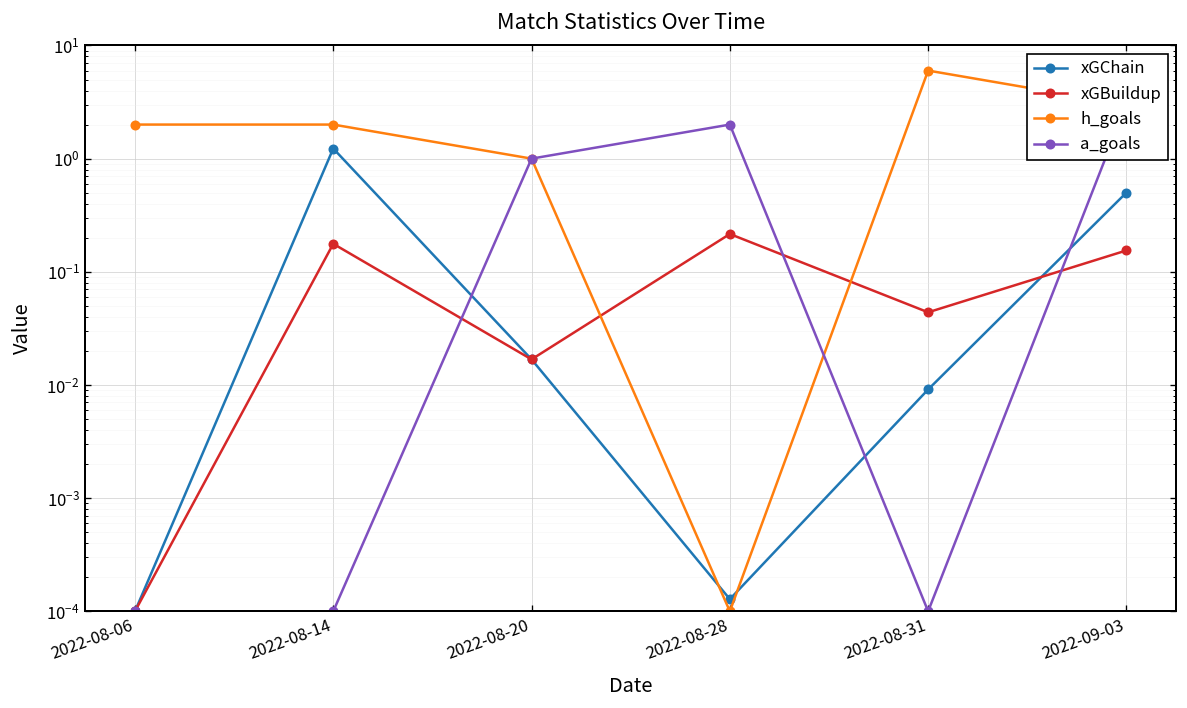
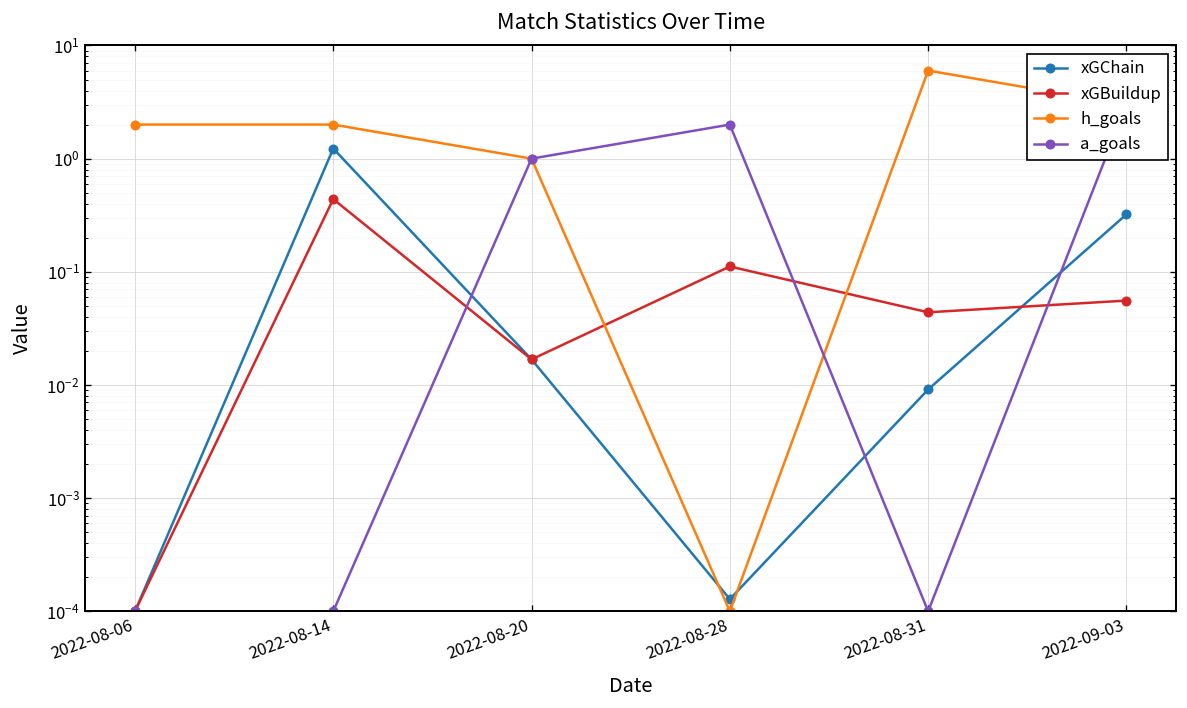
xGBuildup, 2022-08-14: 0.18 -> 0.4
xGBuildup, 2022-08-28: 0.22 -> 0.11
xGChain, 2022-09-03: 0.5 -> 0.32
xGBuildup, 2022-09-03: 0.15 -> 0.06
